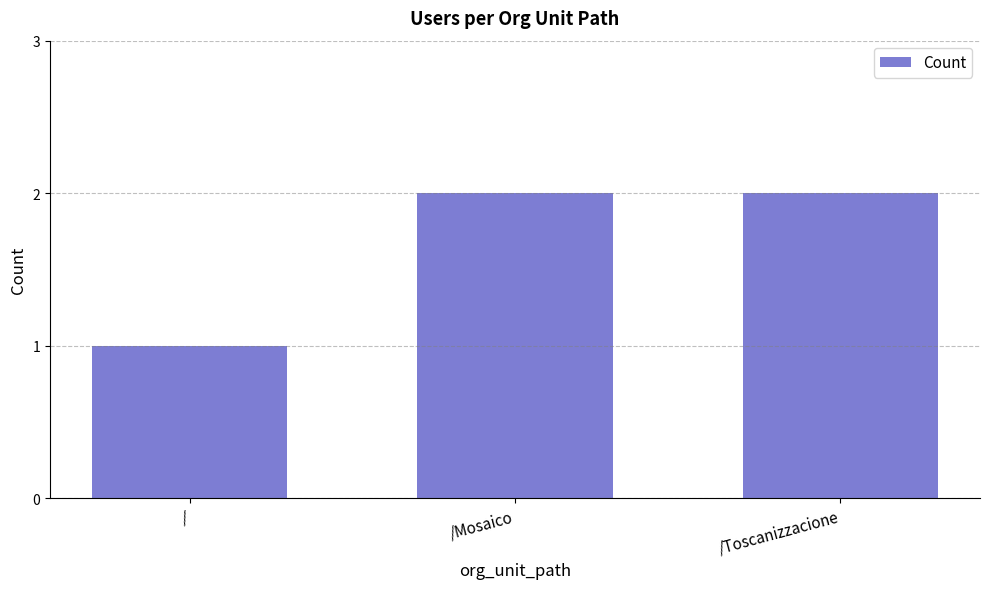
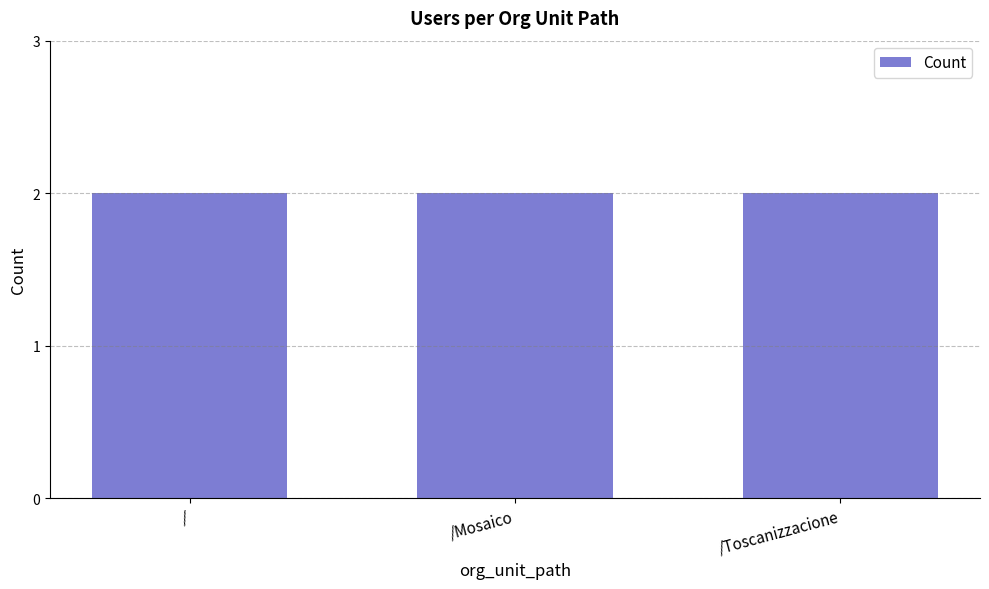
/: 1 -> 2
